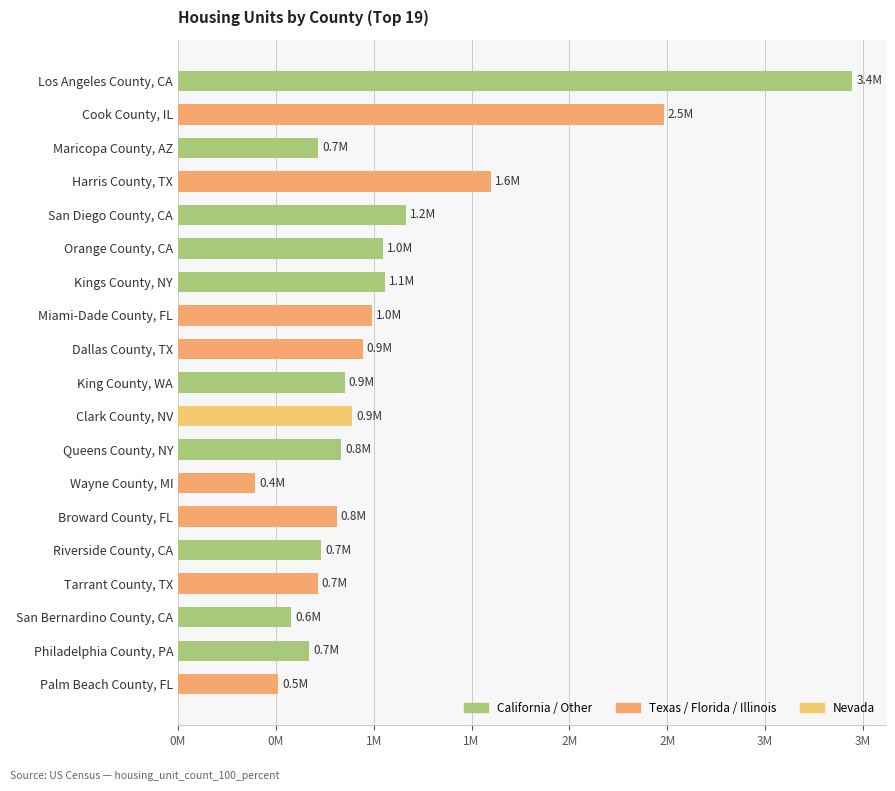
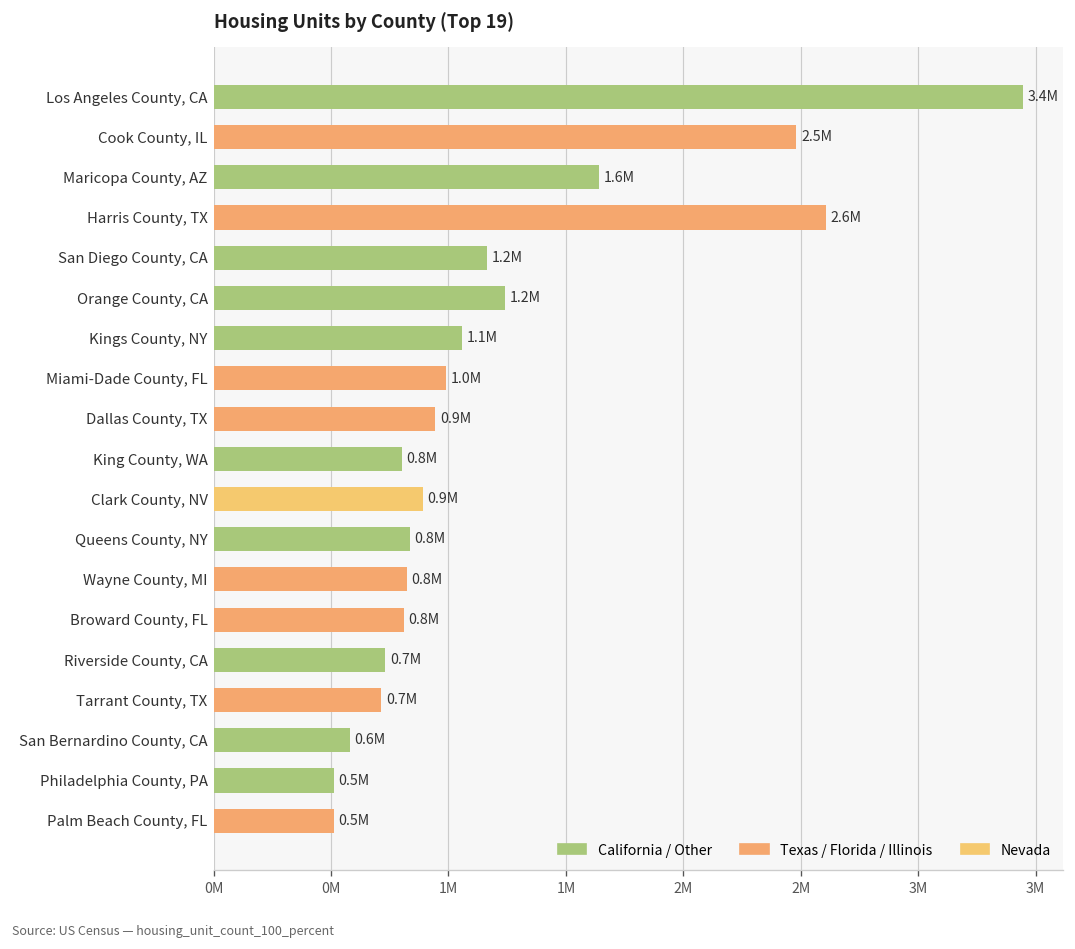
Maricopa County, AZ: 0.7M -> 1.6M
Harris County, TX: 1.6M -> 2.6M
Orange County, CA: 1.0M -> 1.2M
King County, WA: 0.9M -> 0.8M
Wayne County, MI: 0.4M -> 0.8M
Philadelphia County, PA: 0.7M -> 0.5M
